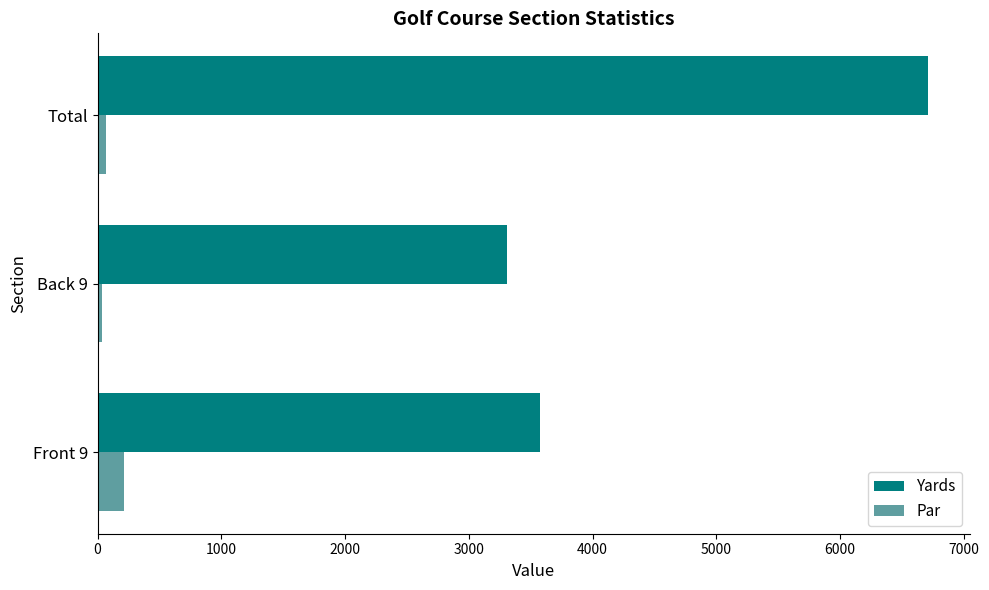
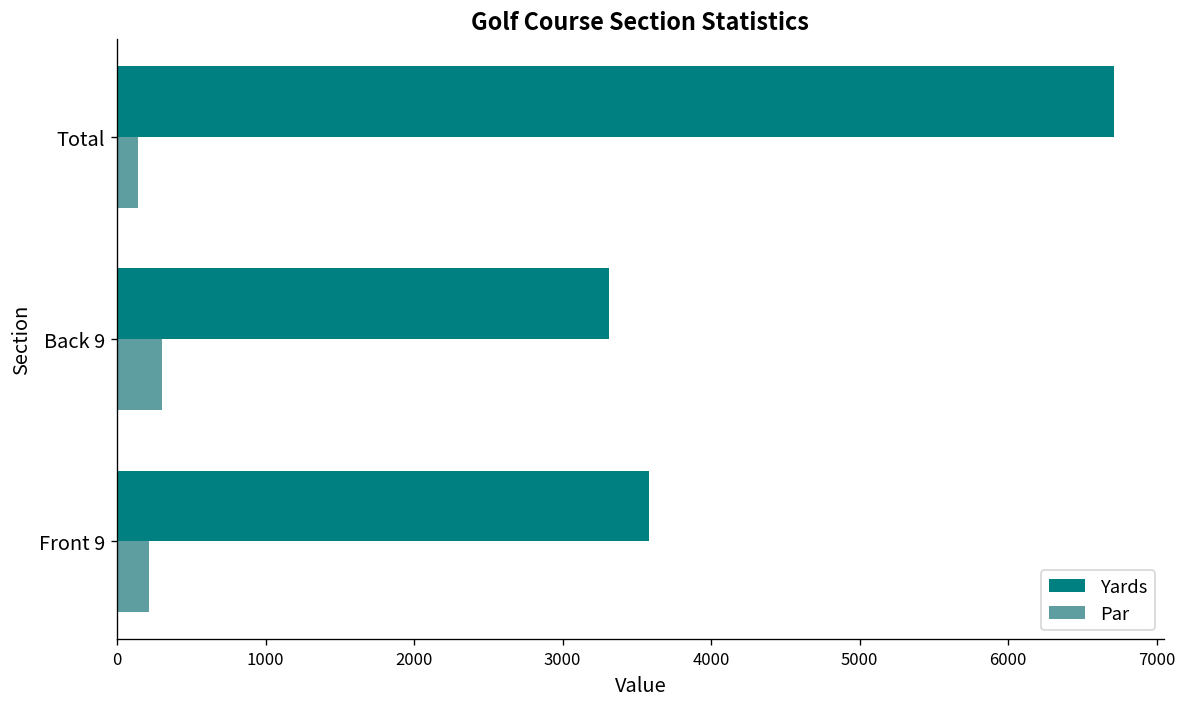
Par, Total: 70 -> 140
Par, Back 9: 40 -> 300
